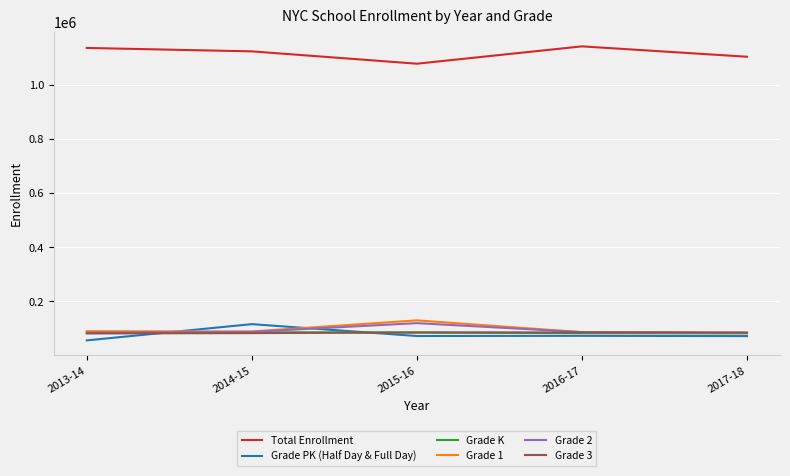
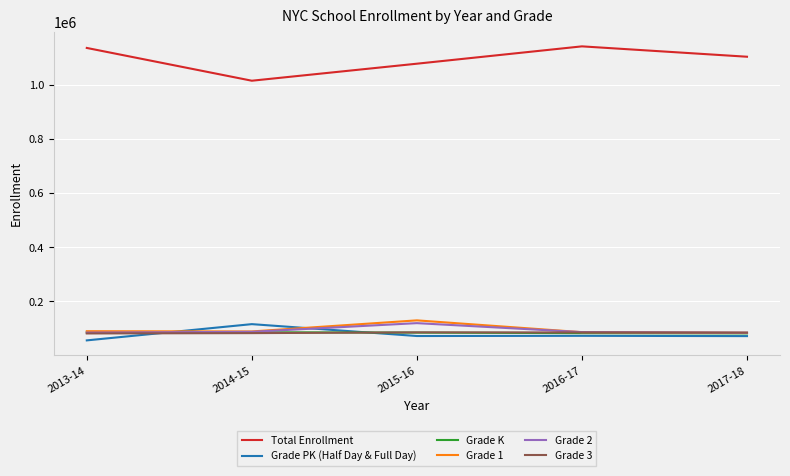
Total Enrollment, 2014-15: 1120000 -> 1010000
